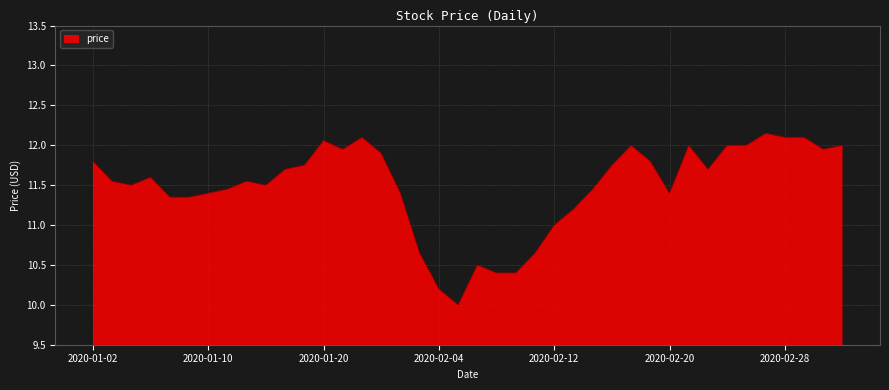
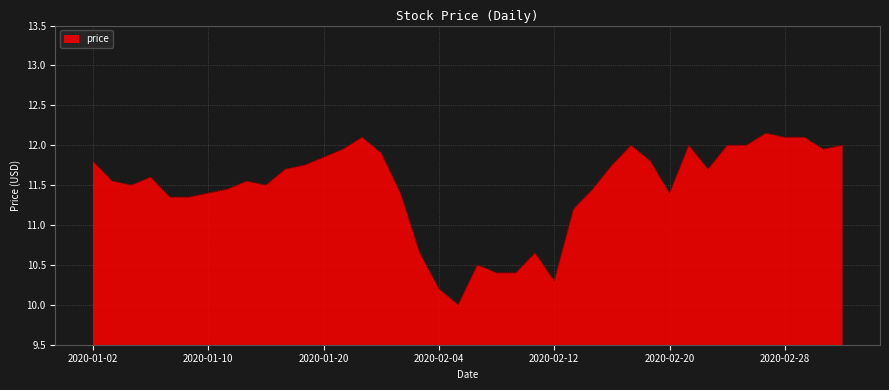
2020-01-20: 12.1 -> 11.9
2020-02-12: 11.0 -> 10.3
